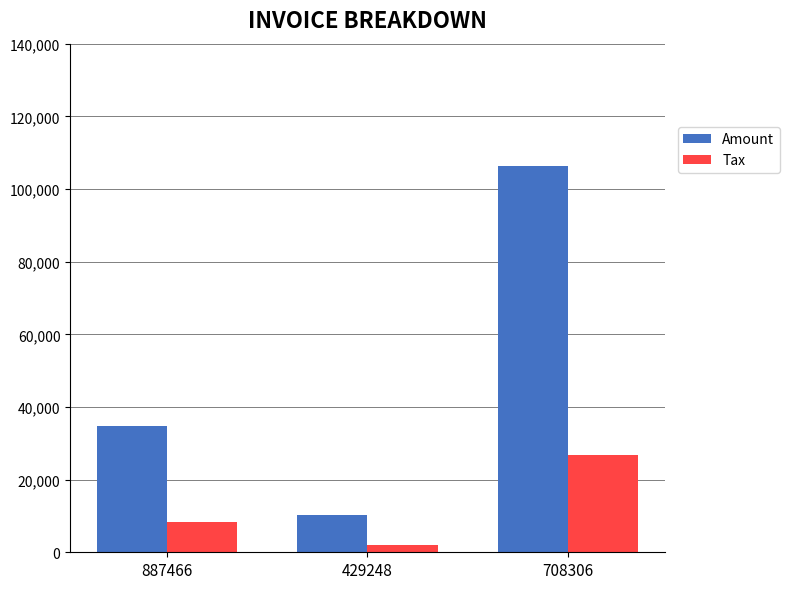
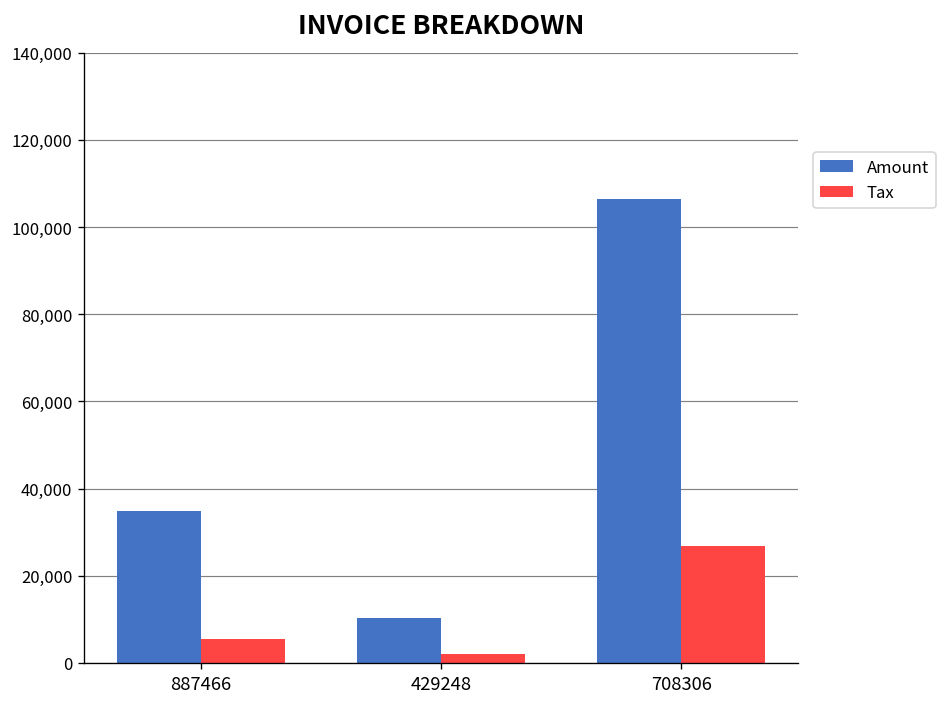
Tax, 887466: 8,000 -> 5,000
